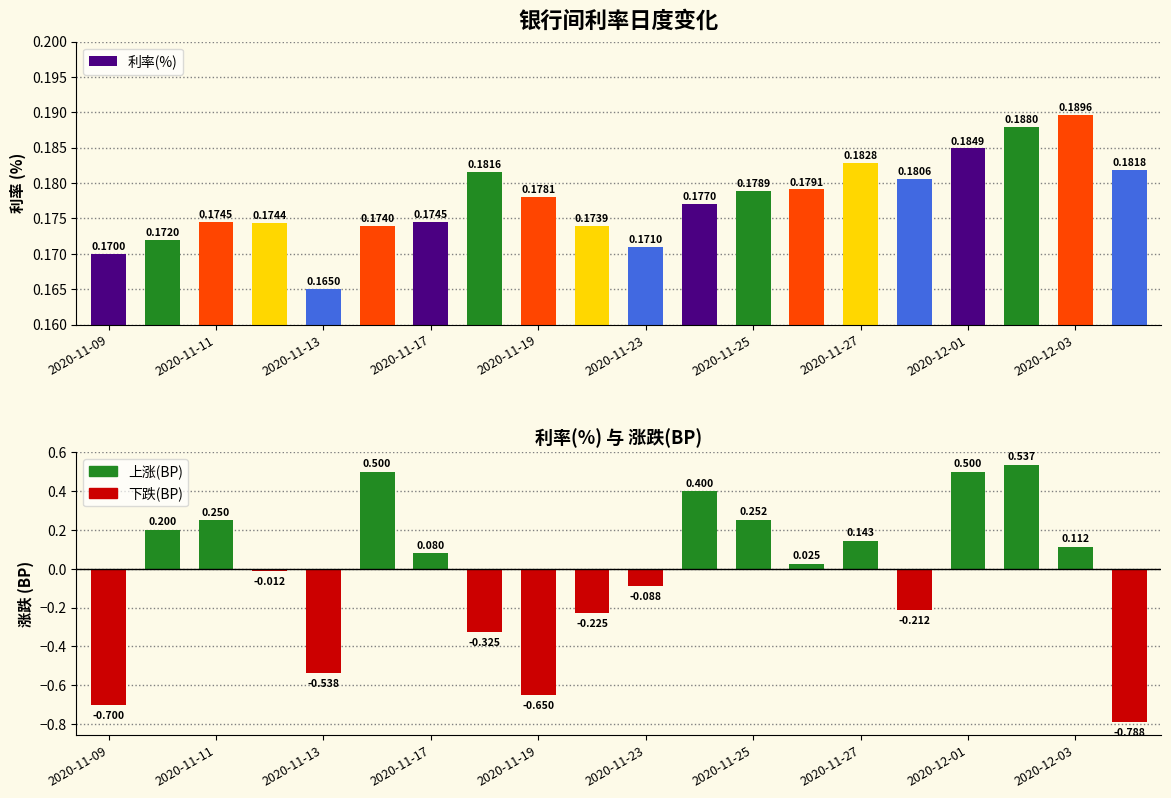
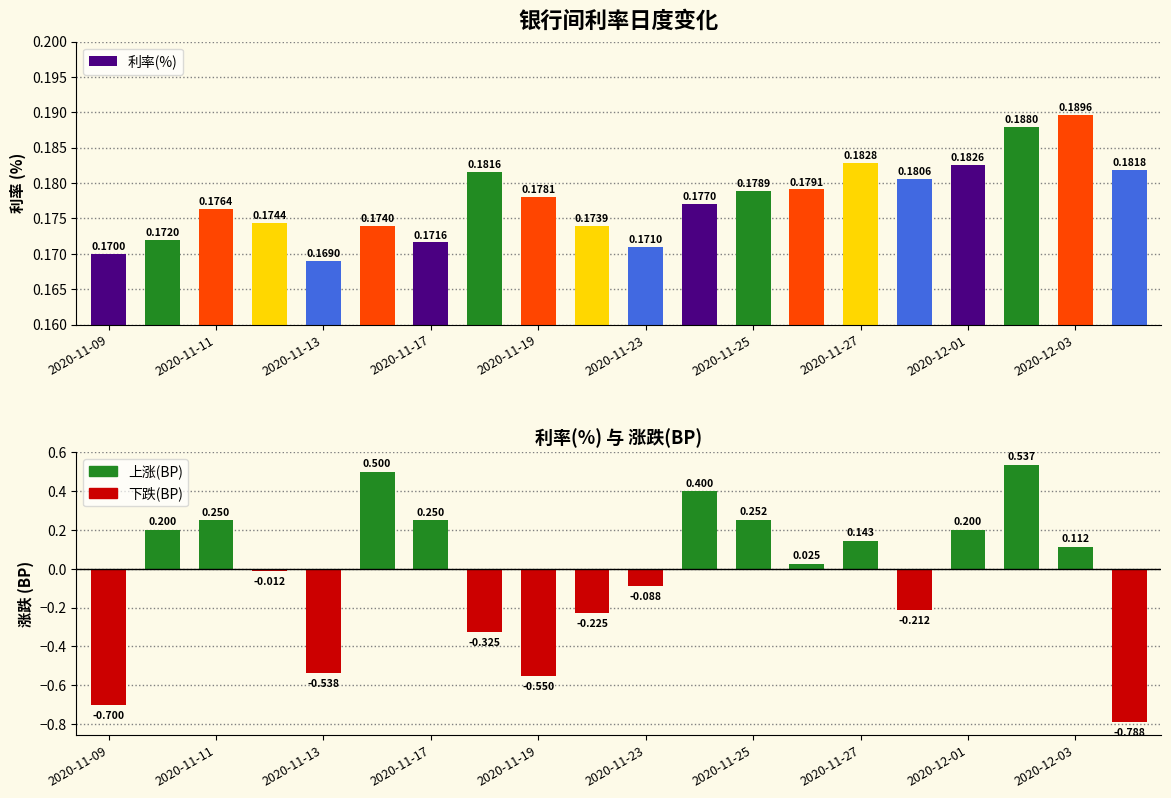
银行间利率日度变化, 2020-11-11: 0.1745 -> 0.1764
银行间利率日度变化, 2020-11-13: 0.1650 -> 0.1690
银行间利率日度变化, 2020-11-17: 0.1745 -> 0.1716
银行间利率日度变化, 2020-12-01: 0.1849 -> 0.1826
利率(%) 与 涨跌(BP), 2020-11-17: 0.080 -> 0.250
利率(%) 与 涨跌(BP), 2020-11-19: -0.650 -> -0.550
利率(%) 与 涨跌(BP), 2020-12-01: 0.500 -> 0.200
